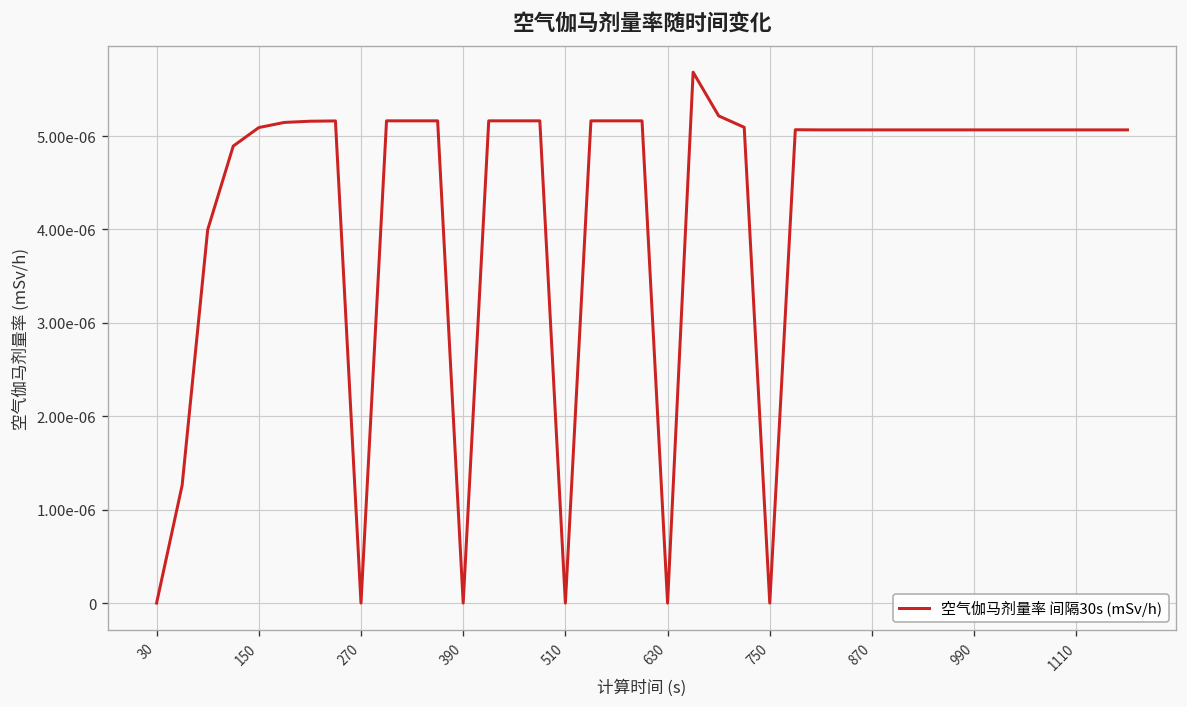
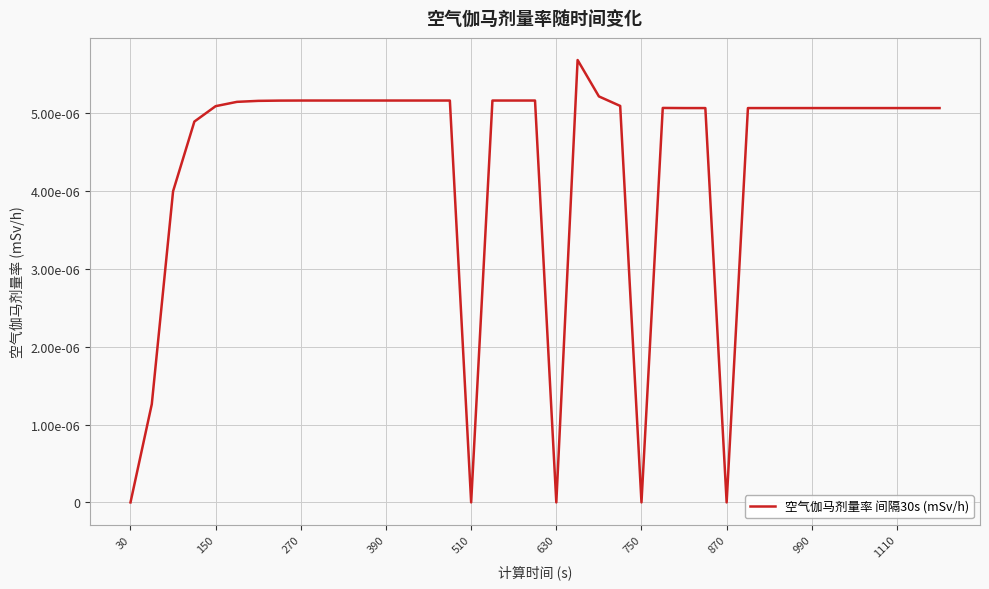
270: 0.00000 -> 0.00001
390: 0.00000 -> 0.00001
870: 0.00001 -> 0.00000
